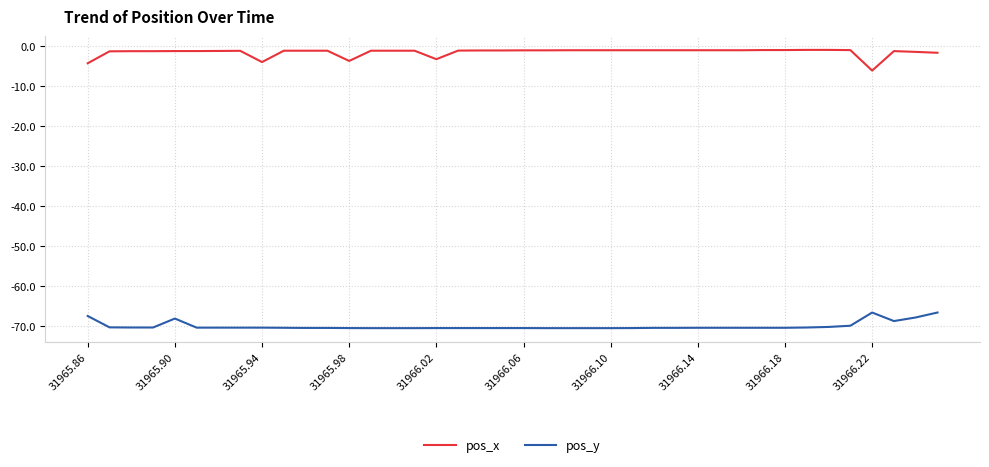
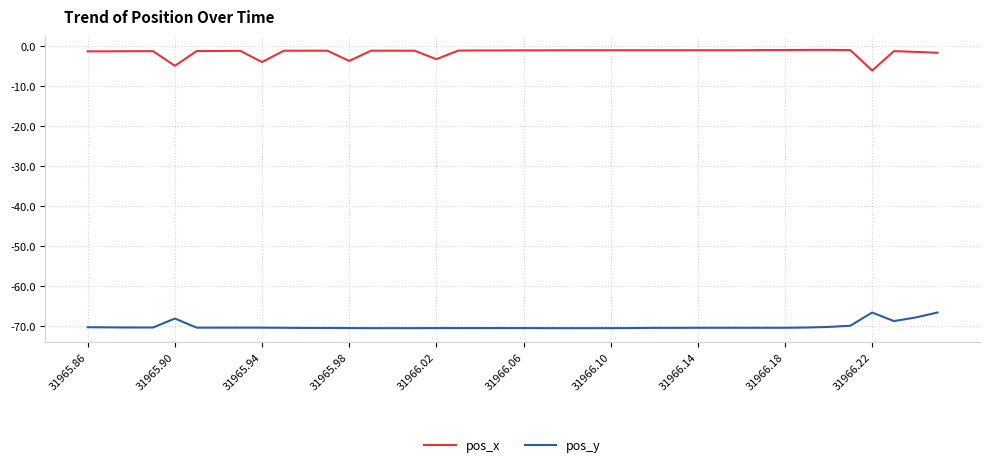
pos_x, 31965.86: -4 -> -1
pos_y, 31965.86: -67 -> -70
pos_x, 31965.90: -1 -> -5
